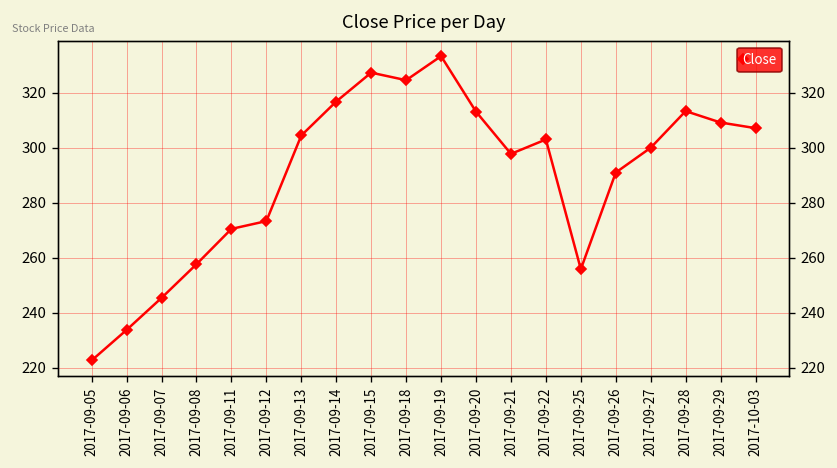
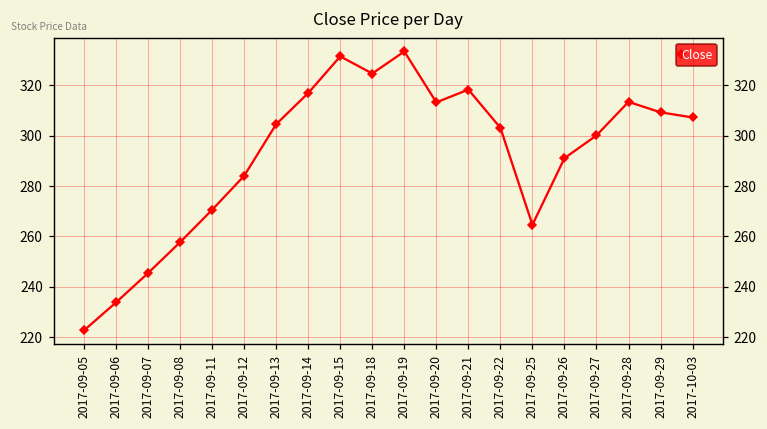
2017-09-12: 273 -> 284
2017-09-15: 327 -> 331
2017-09-21: 298 -> 318
2017-09-25: 256 -> 265
